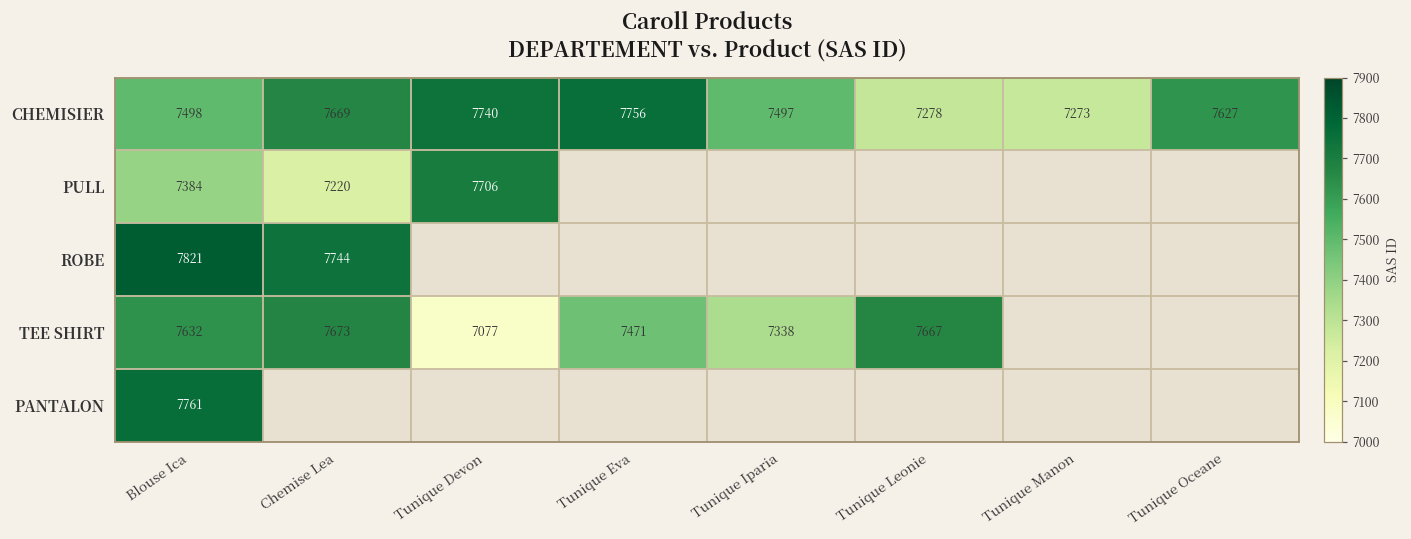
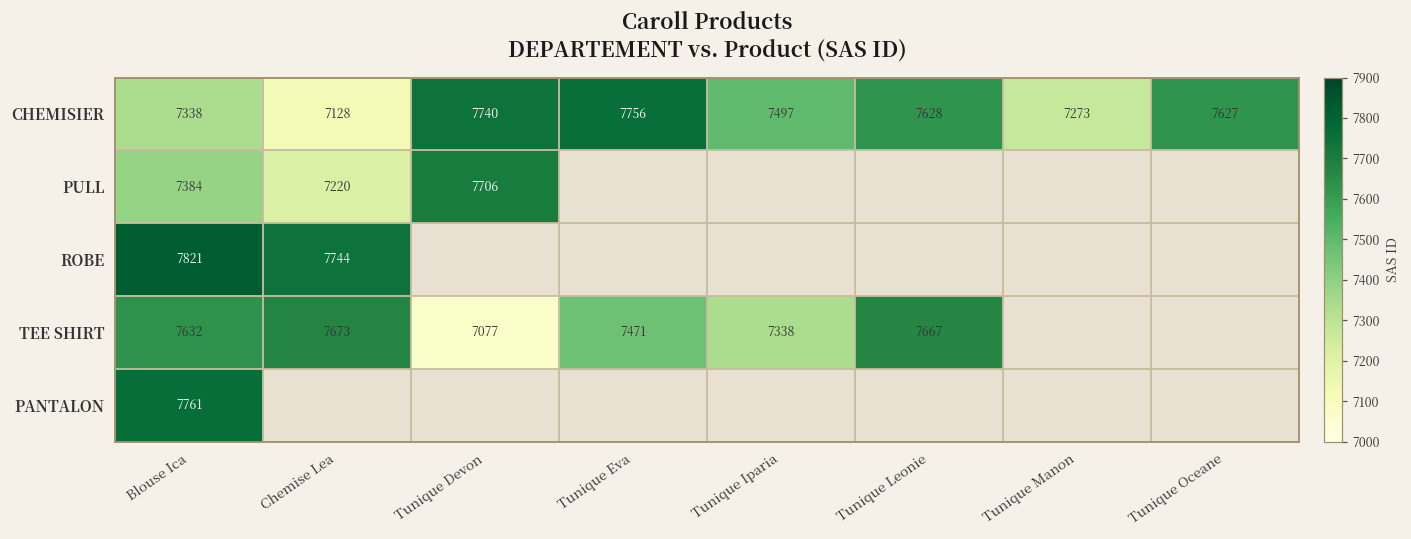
CHEMISIER, Blouse Ica: 7498 -> 7338
CHEMISIER, Chemise Lea: 7669 -> 7128
CHEMISIER, Tunique Leonie: 7278 -> 7628
